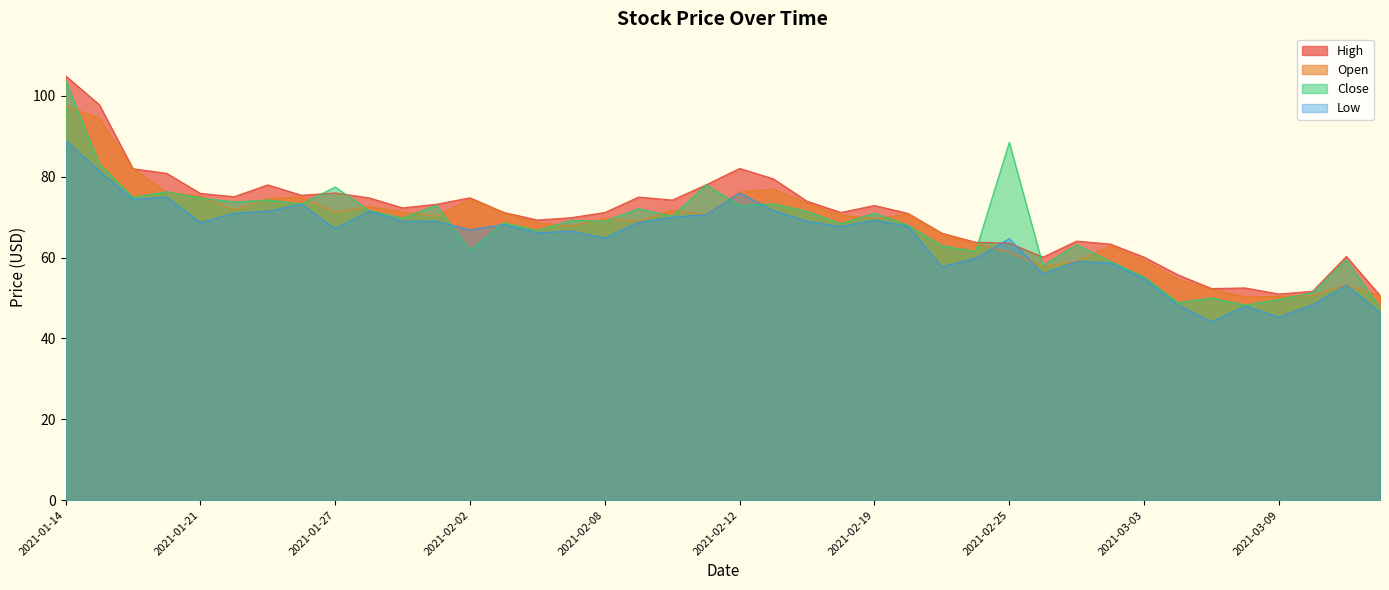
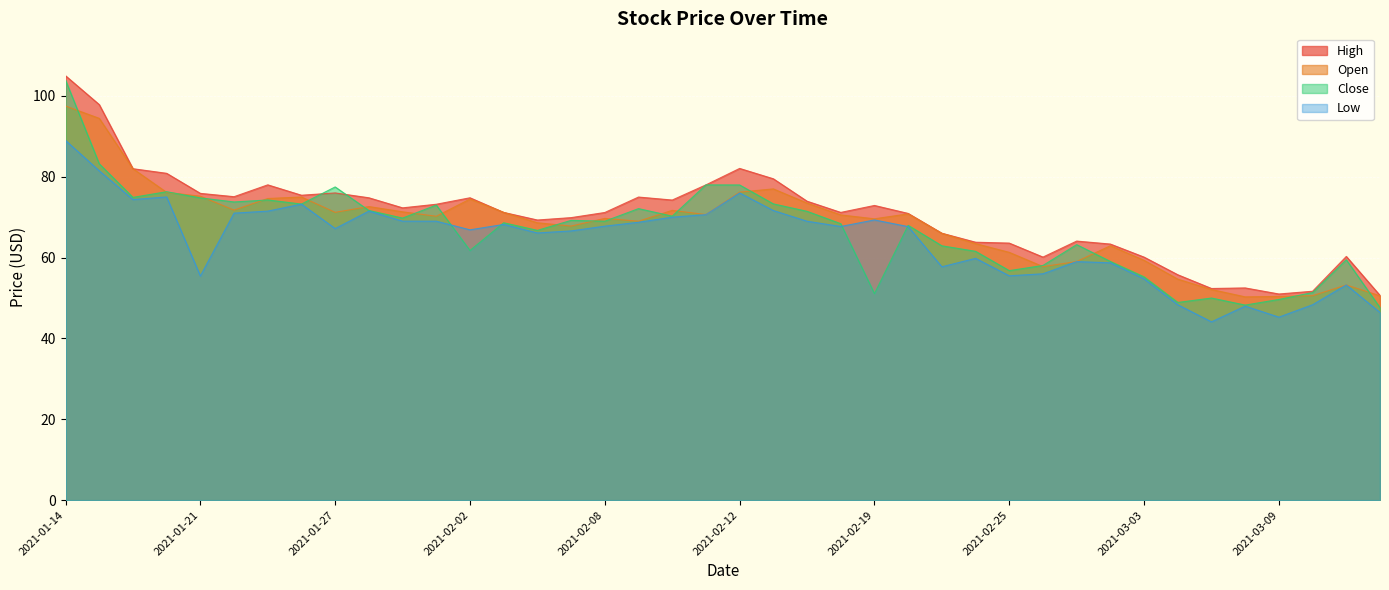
Low, 2021-01-21: 69 -> 55
Low, 2021-02-08: 65 -> 68
Close, 2021-02-12: 73 -> 78
Close, 2021-02-19: 71 -> 51
Close, 2021-02-25: 89 -> 57
Low, 2021-02-25: 65 -> 56
